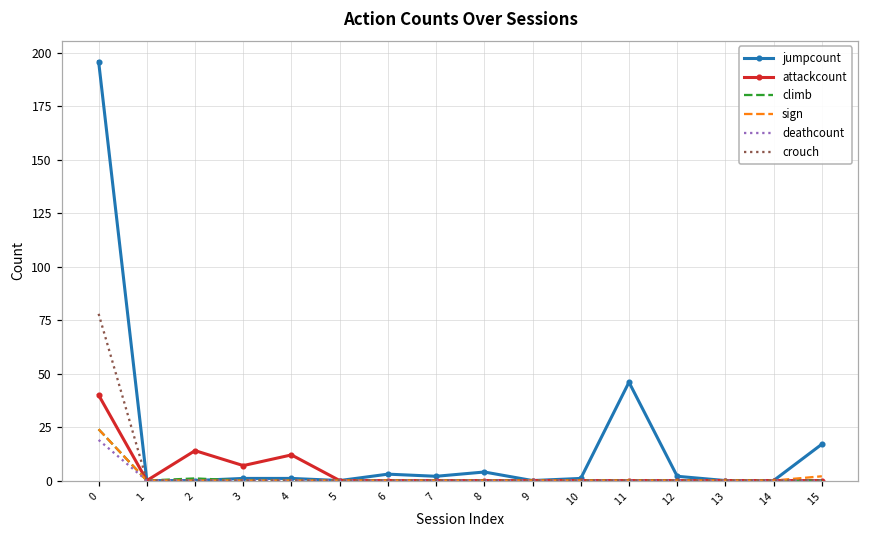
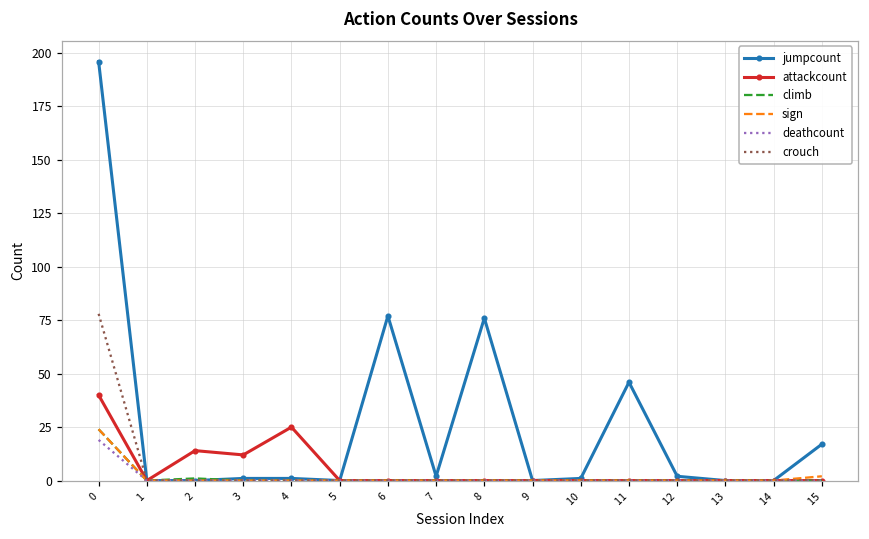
attackcount, 3: 7 -> 12
attackcount, 4: 12 -> 25
jumpcount, 6: 3 -> 77
jumpcount, 8: 4 -> 76
